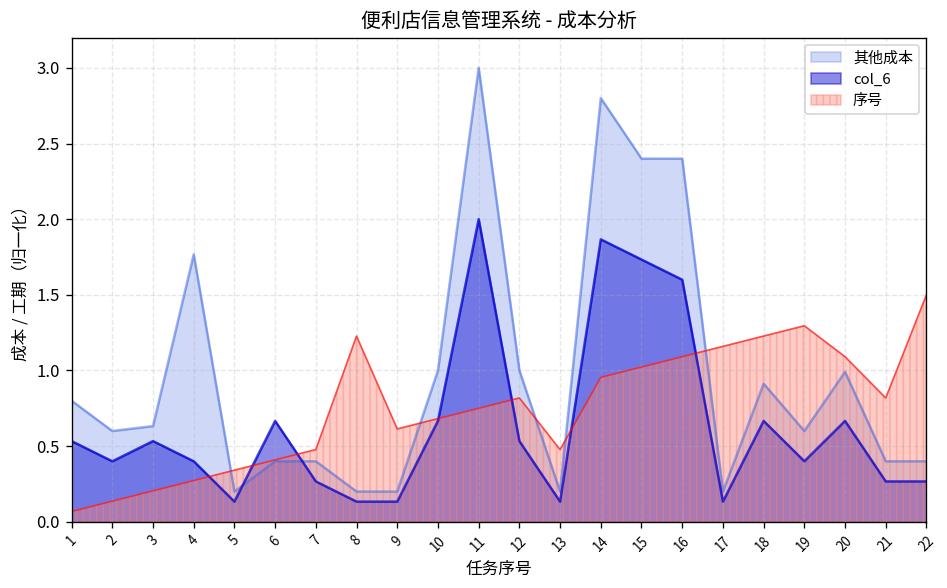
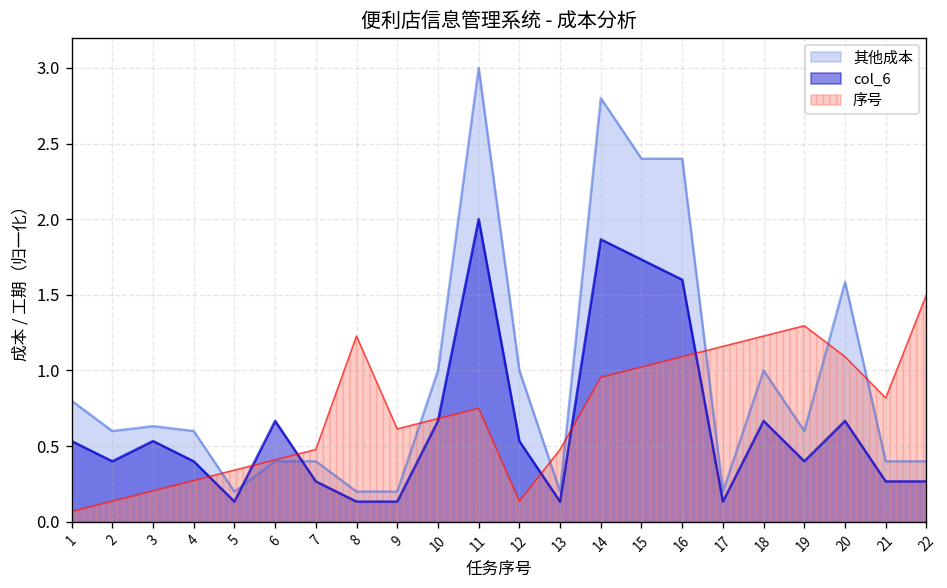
其他成本, 4: 1.77 -> 0.60
序号, 12: 0.82 -> 0.14
其他成本, 18: 0.91 -> 1.00
其他成本, 20: 0.99 -> 1.59
